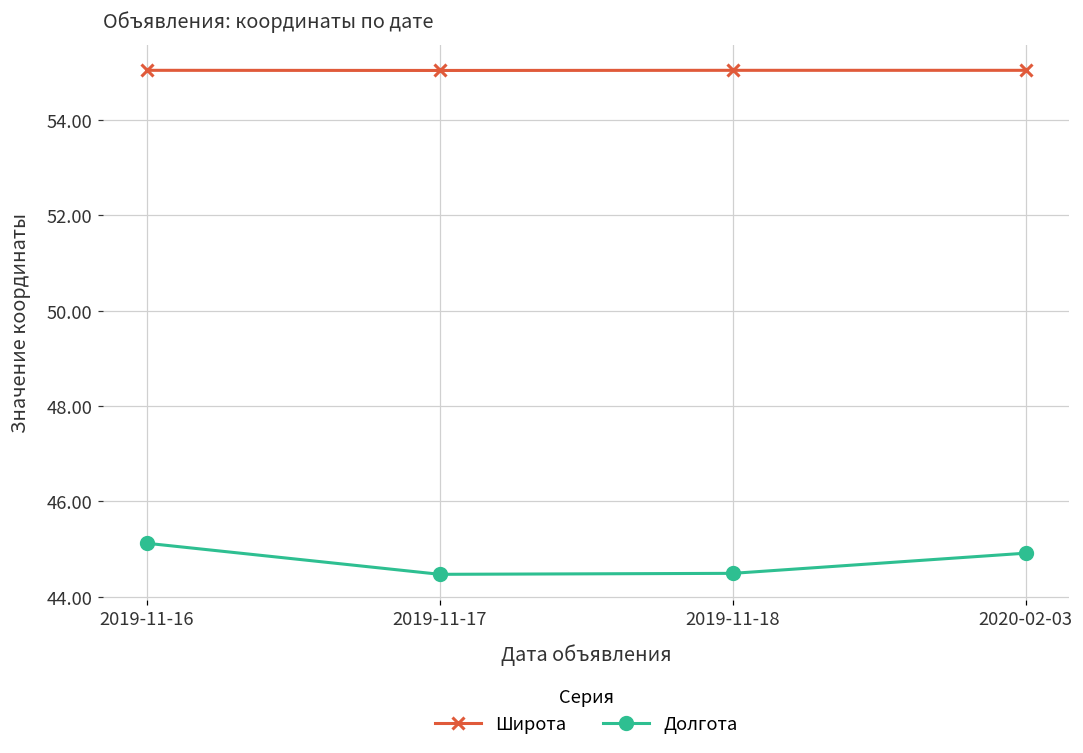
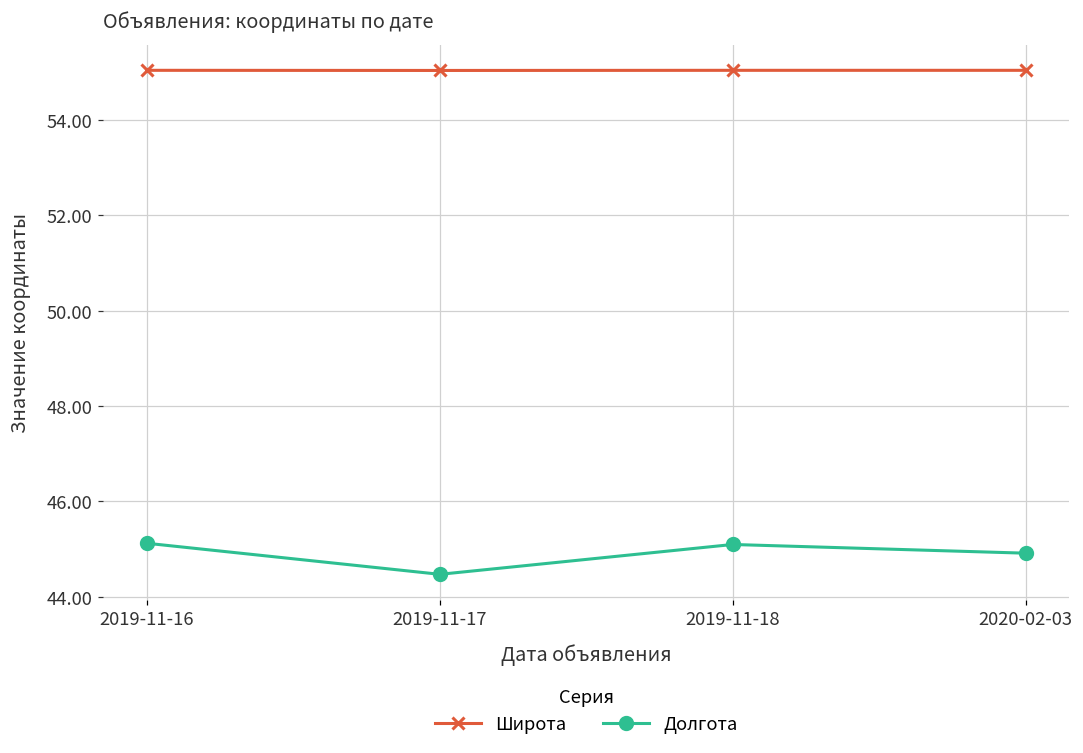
Долгота, 2019-11-18: 44.5 -> 45.1
